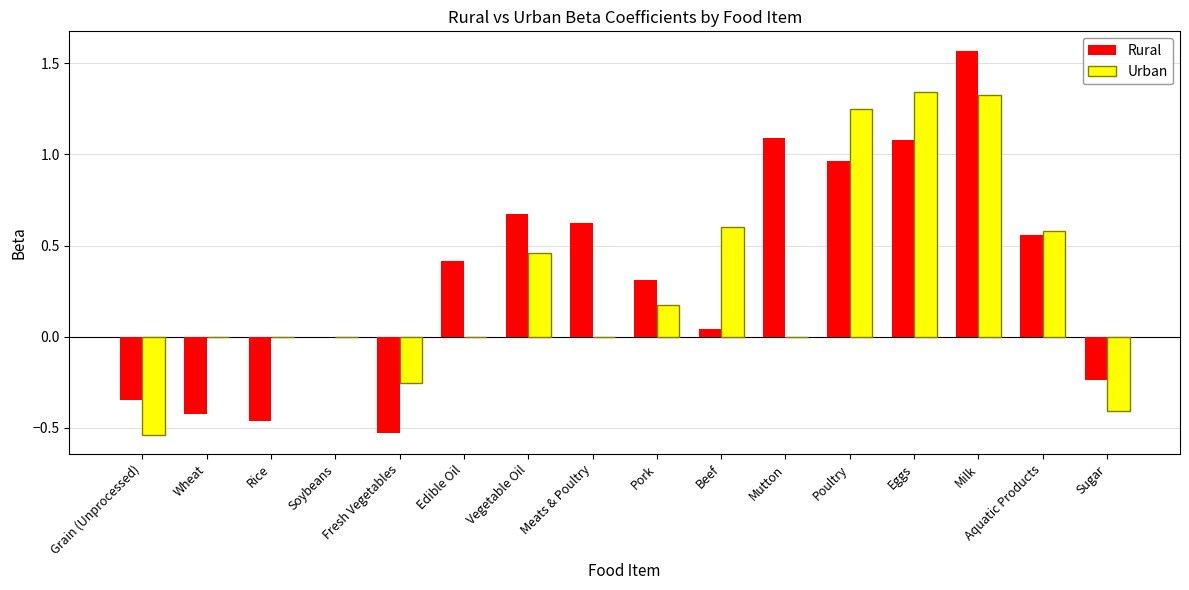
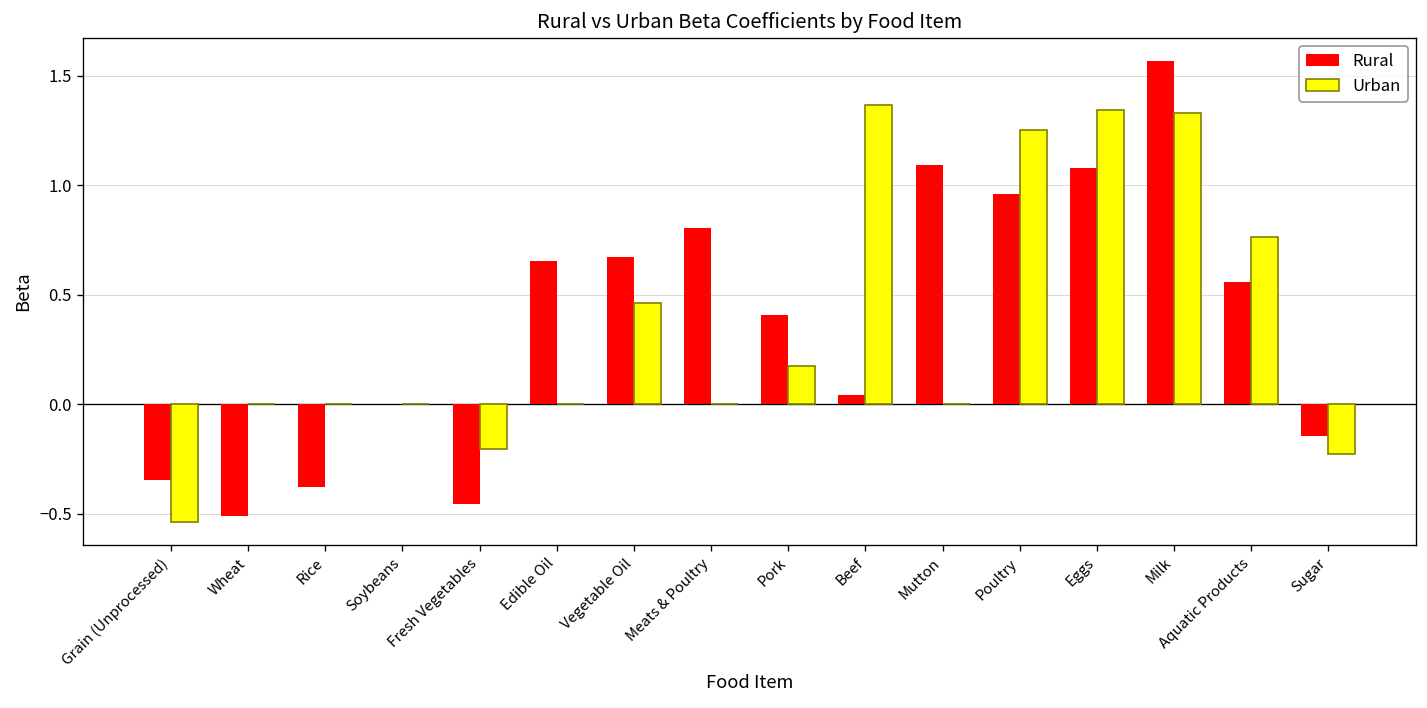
Rural, Wheat: -0.42 -> -0.51
Rural, Rice: -0.46 -> -0.38
Rural, Fresh Vegetables: -0.53 -> -0.46
Urban, Fresh Vegetables: -0.25 -> -0.20
Rural, Edible Oil: 0.41 -> 0.65
Rural, Meats & Poultry: 0.62 -> 0.80
Rural, Pork: 0.31 -> 0.41
Urban, Beef: 0.60 -> 1.37
Urban, Aquatic Products: 0.58 -> 0.76
Rural, Sugar: -0.23 -> -0.14
Urban, Sugar: -0.41 -> -0.23
